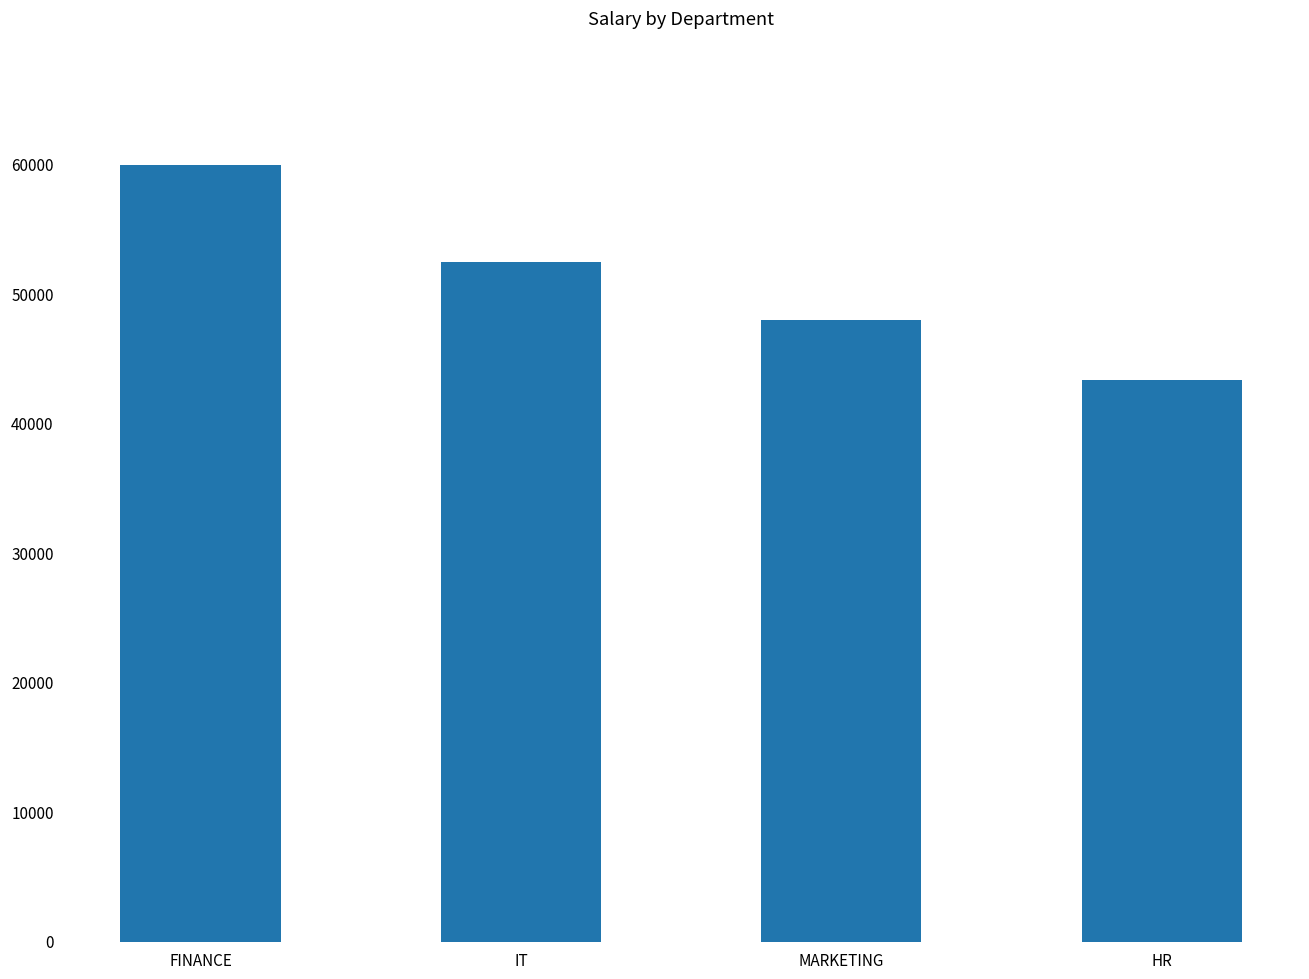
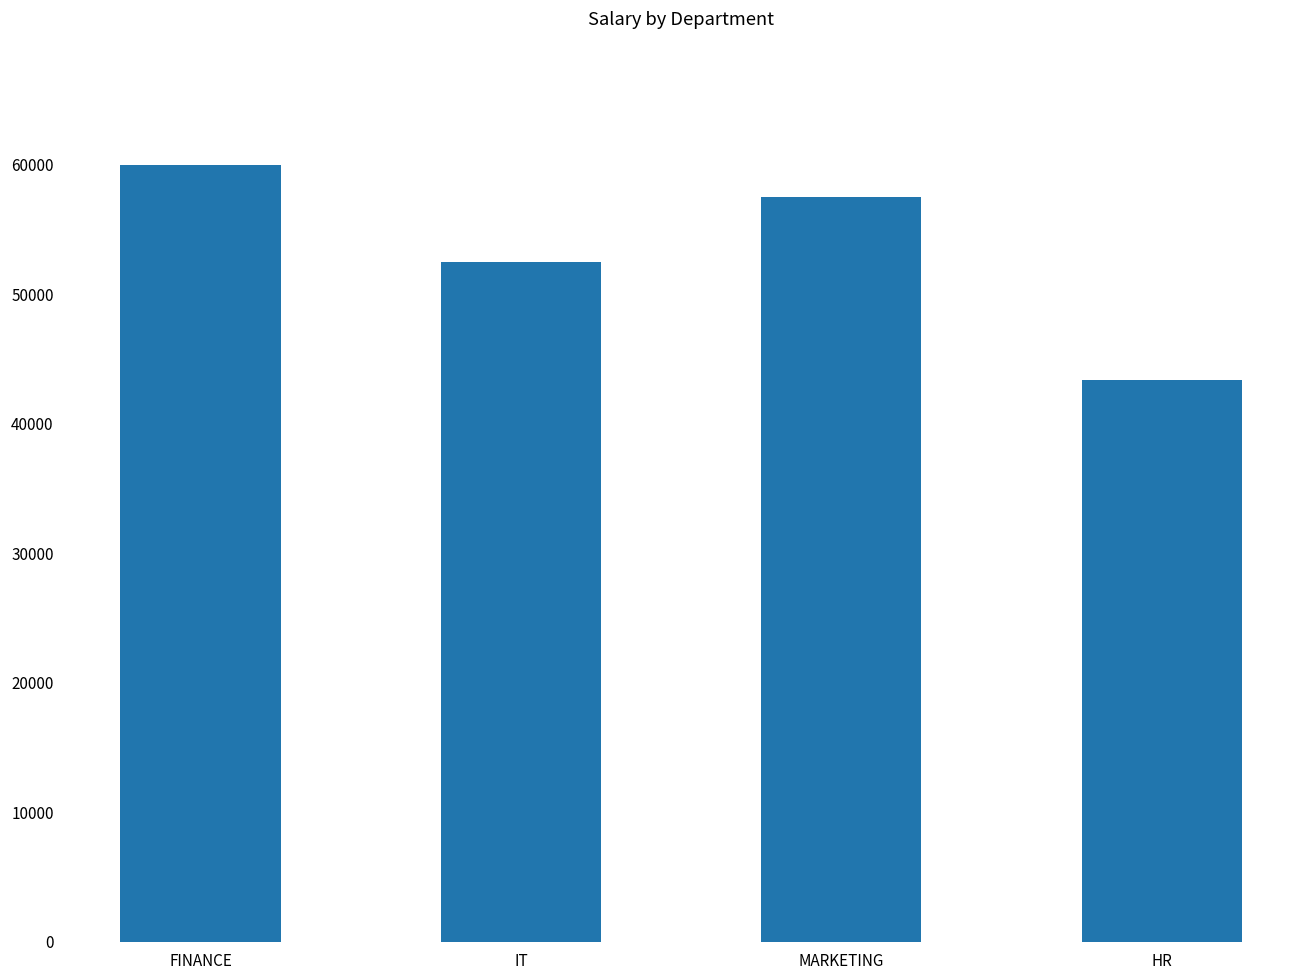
MARKETING: 48000 -> 57500
